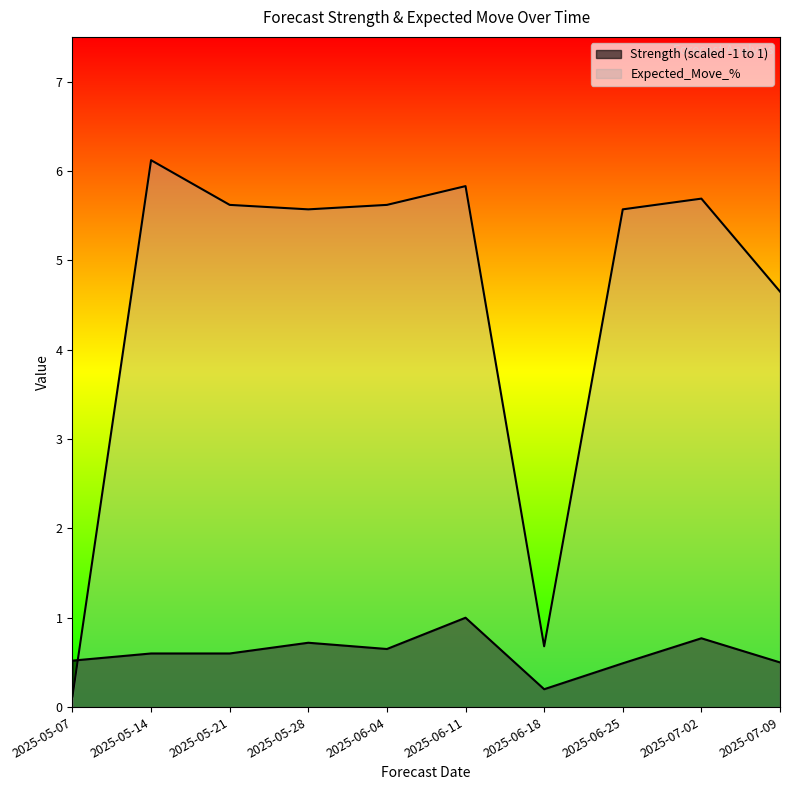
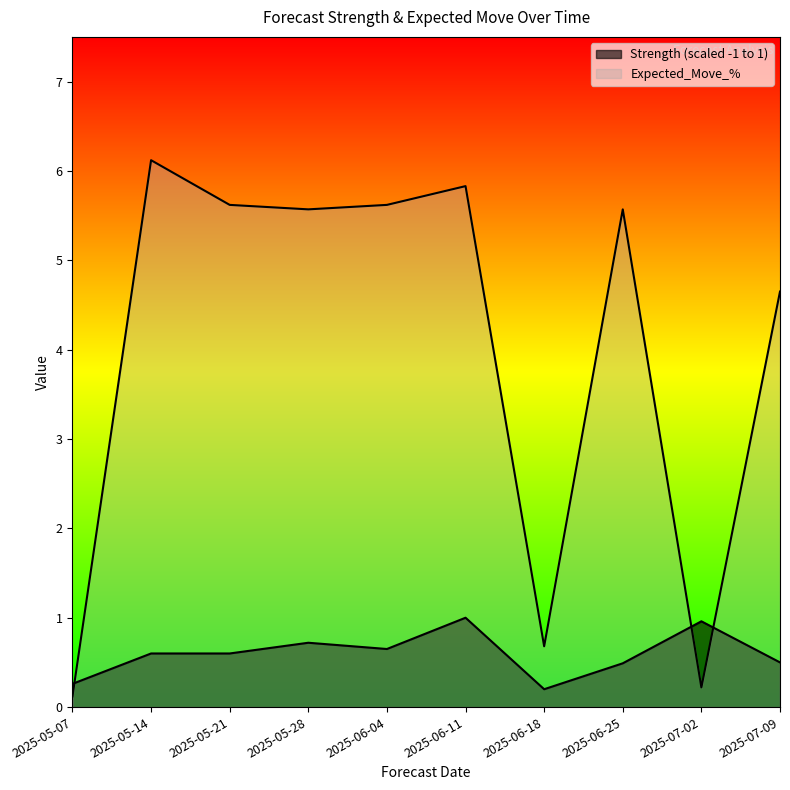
Strength (scaled -1 to 1), 2025-05-07: 0.5 -> 0.3
Strength (scaled -1 to 1), 2025-07-02: 0.8 -> 1.0
Expected_Move_%, 2025-07-02: 5.7 -> 0.2
